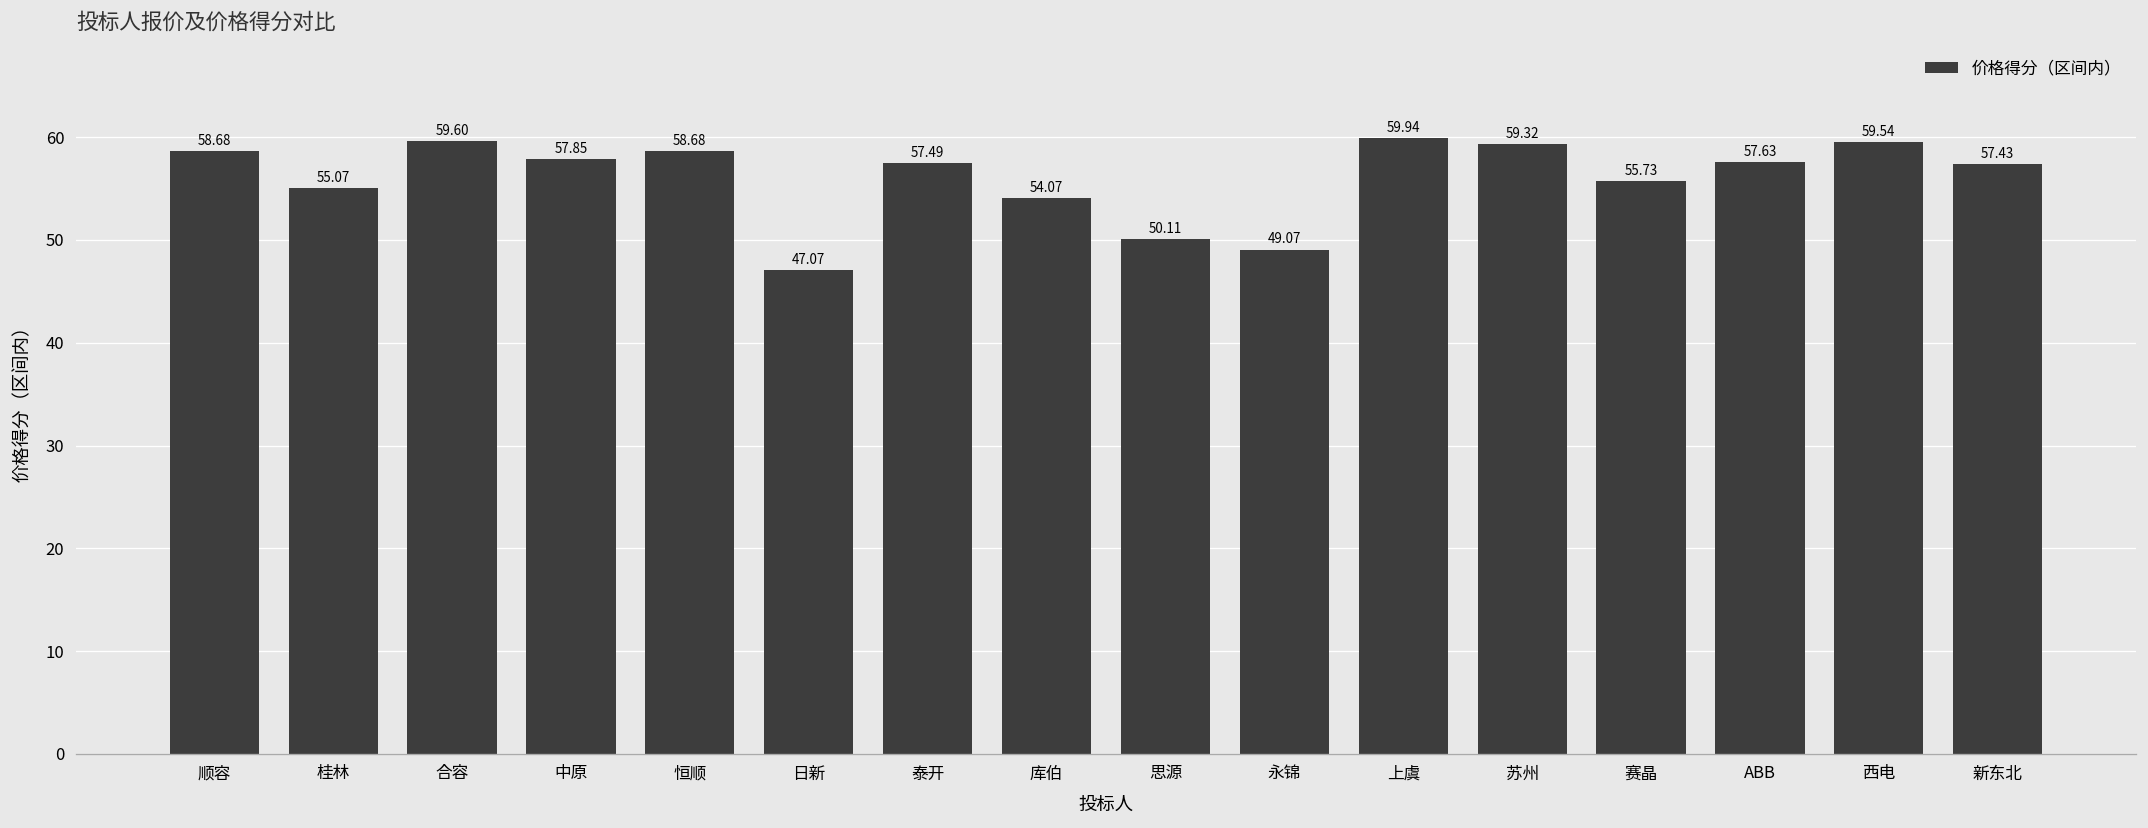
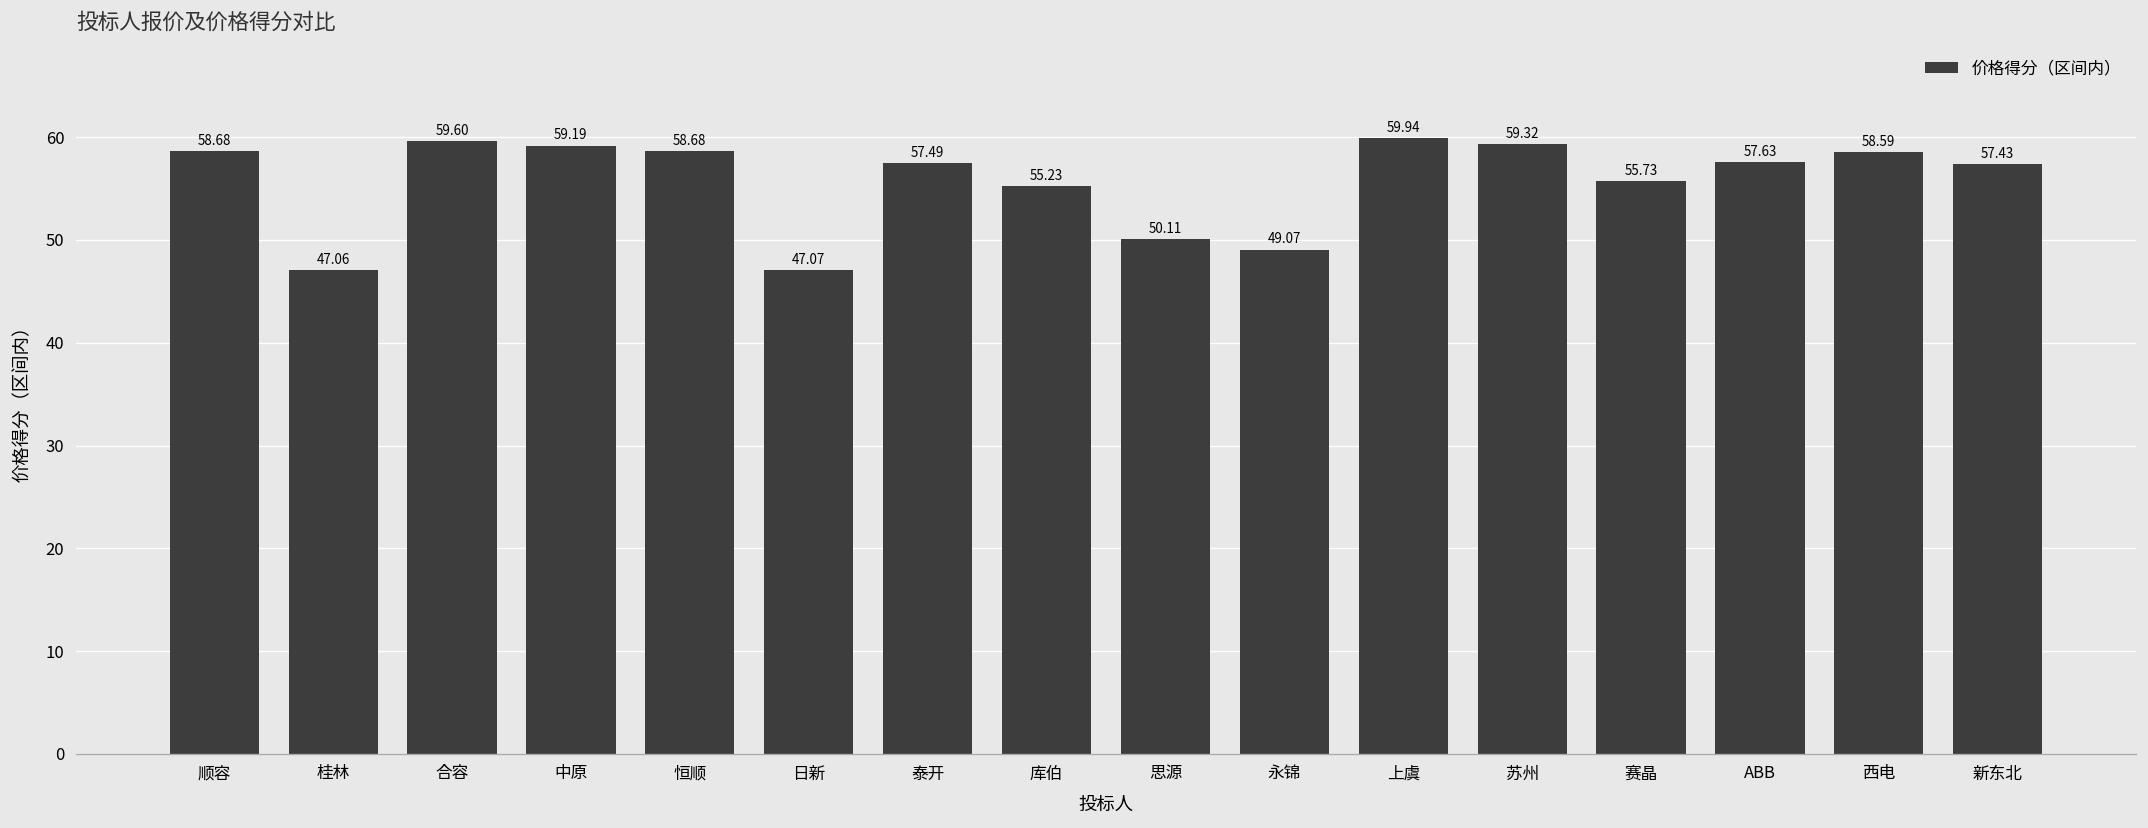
桂林: 55.07 -> 47.06
中原: 57.85 -> 59.19
库伯: 54.07 -> 55.23
西电: 59.54 -> 58.59
